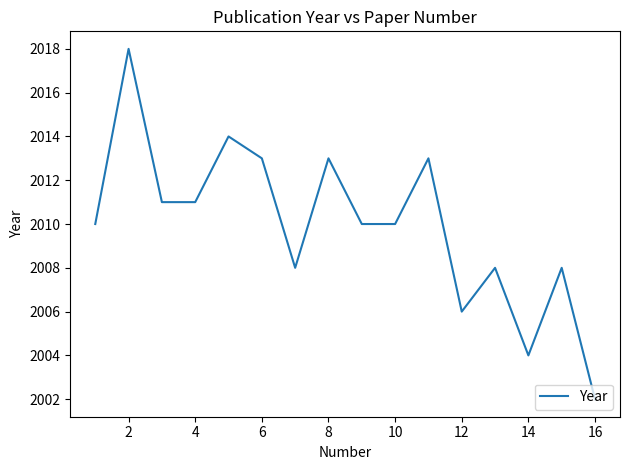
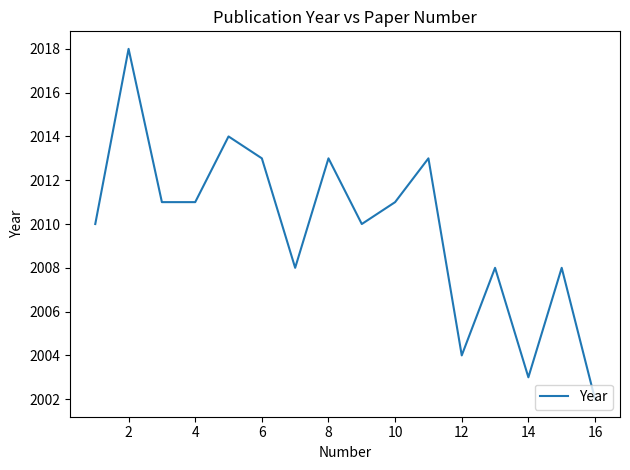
10: 2010 -> 2011
12: 2006 -> 2004
14: 2004 -> 2003
